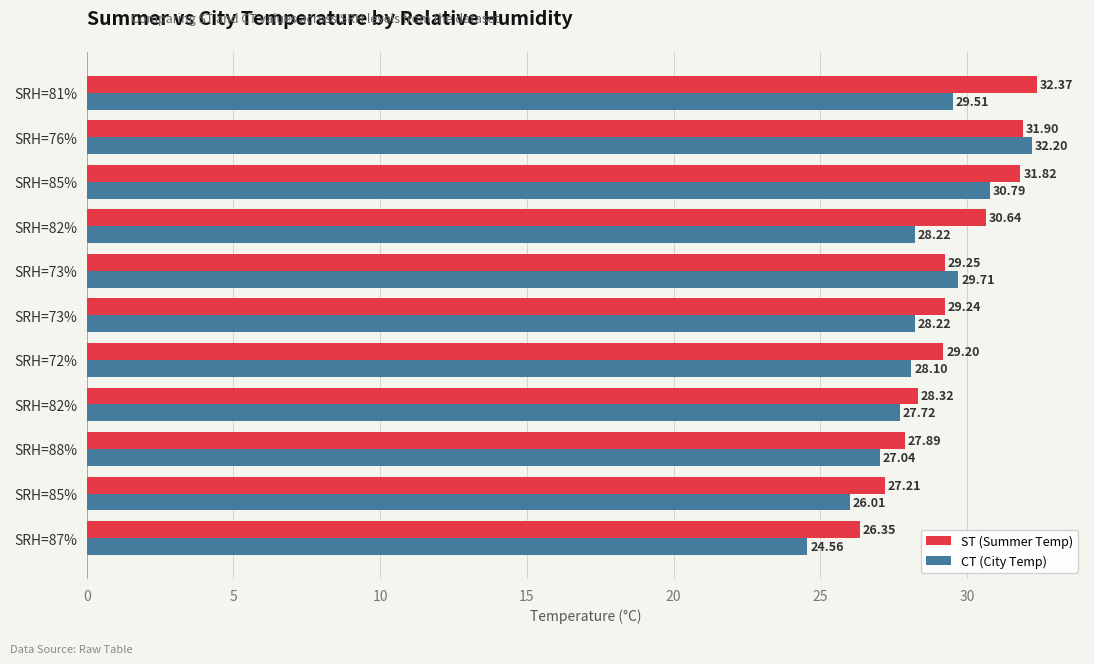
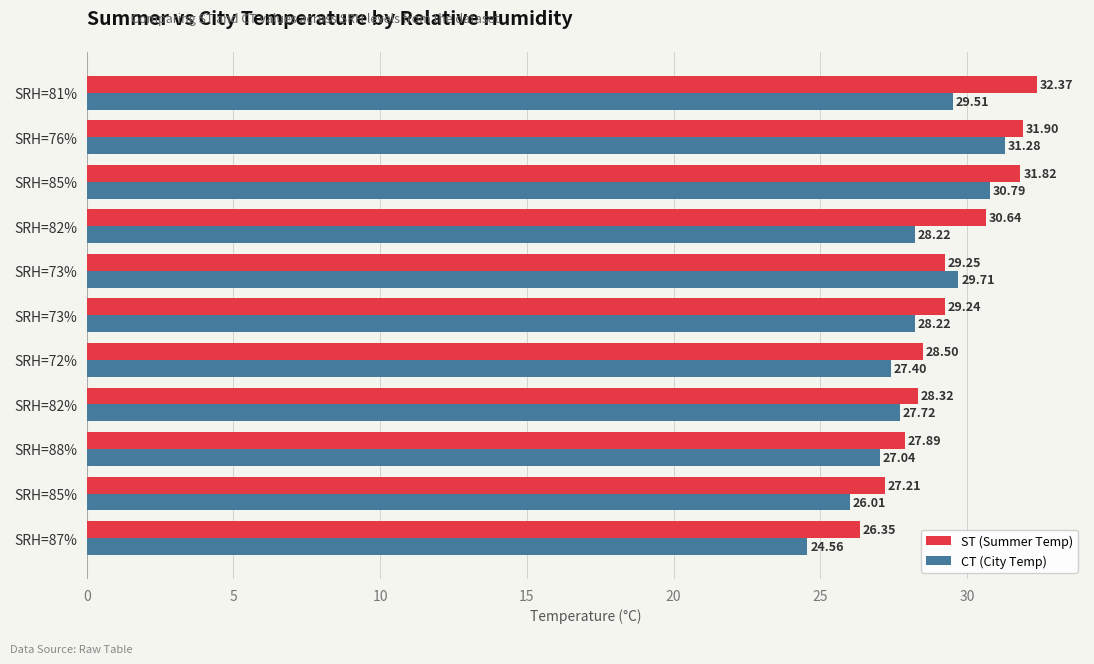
CT (City Temp), SRH=76%: 32.20 -> 31.28
ST (Summer Temp), SRH=72%: 29.20 -> 28.50
CT (City Temp), SRH=72%: 28.10 -> 27.40
